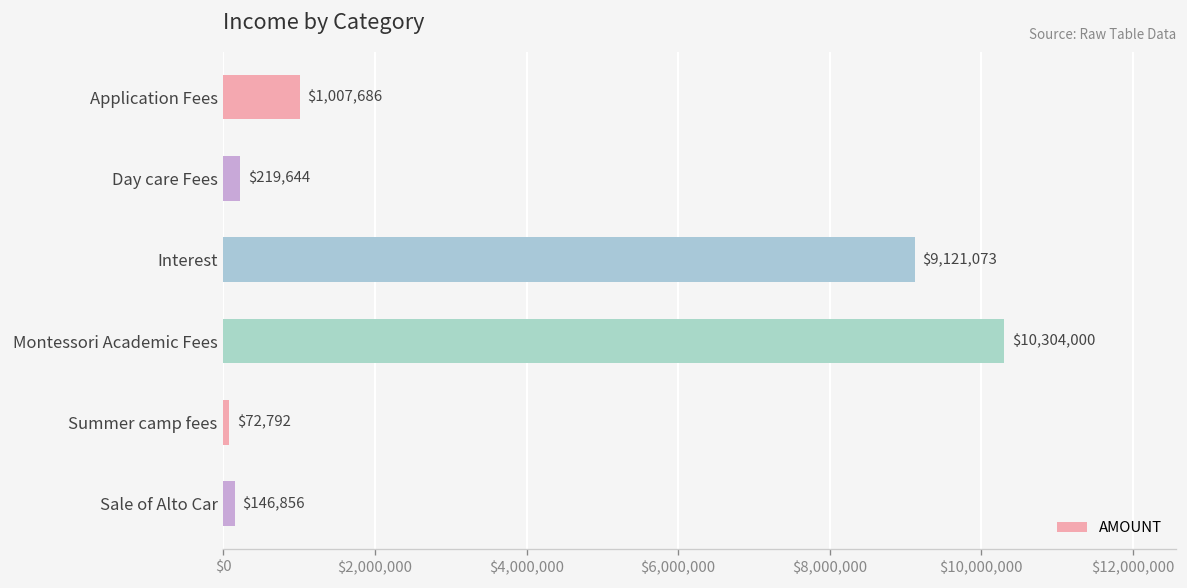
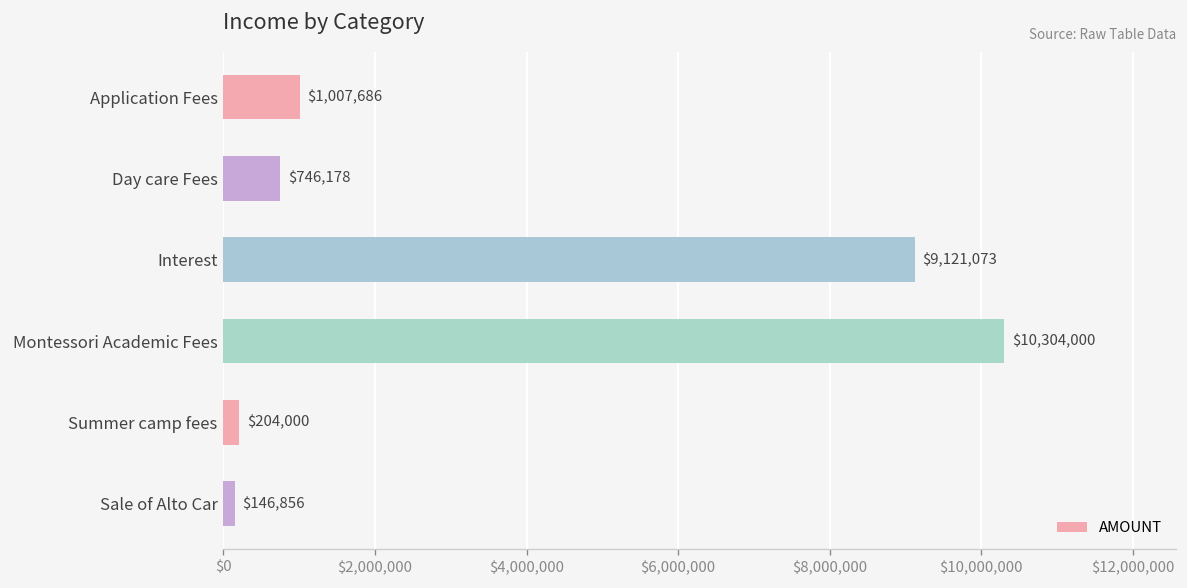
Day care Fees: $219,644 -> $746,178
Summer camp fees: $72,792 -> $204,000
